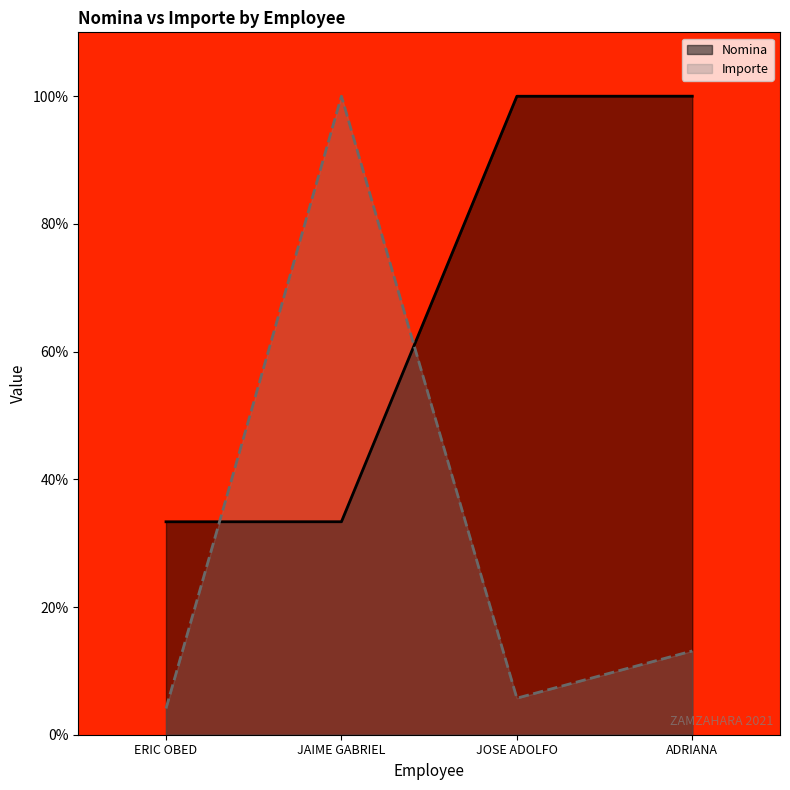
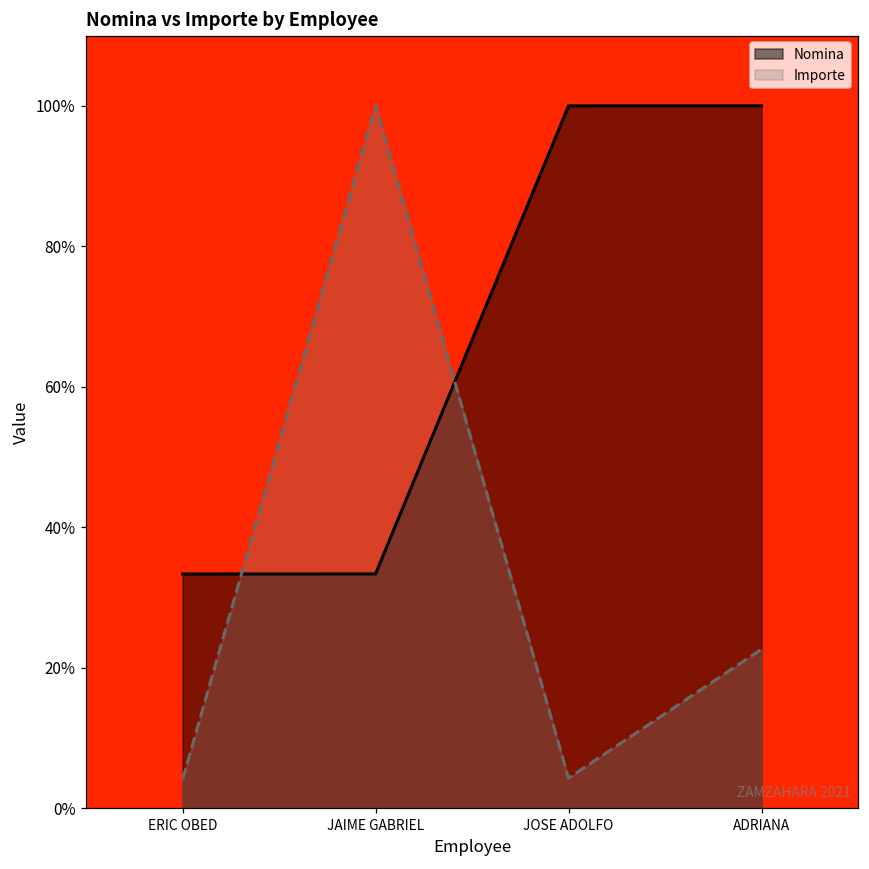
Importe, JOSE ADOLFO: 6% -> 4%
Importe, ADRIANA: 13% -> 23%
